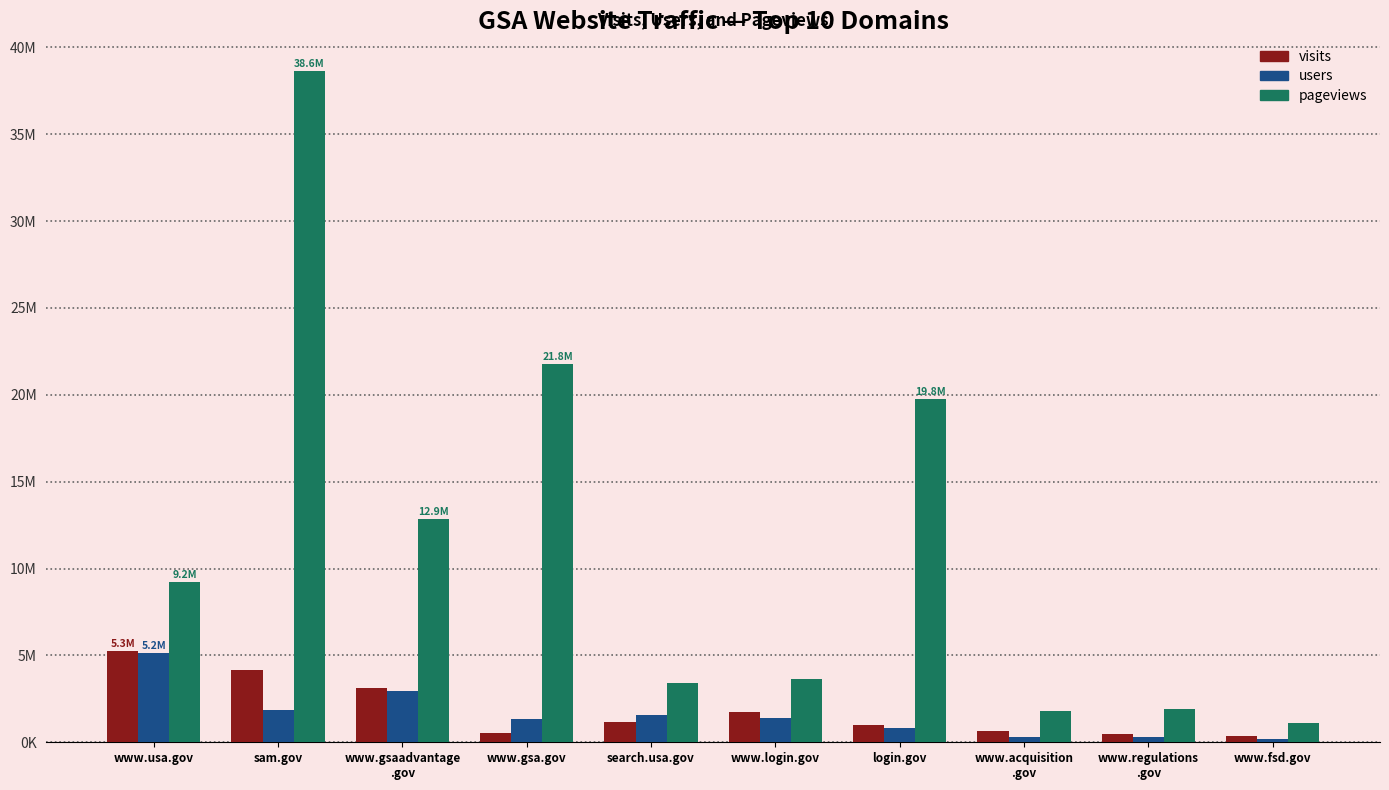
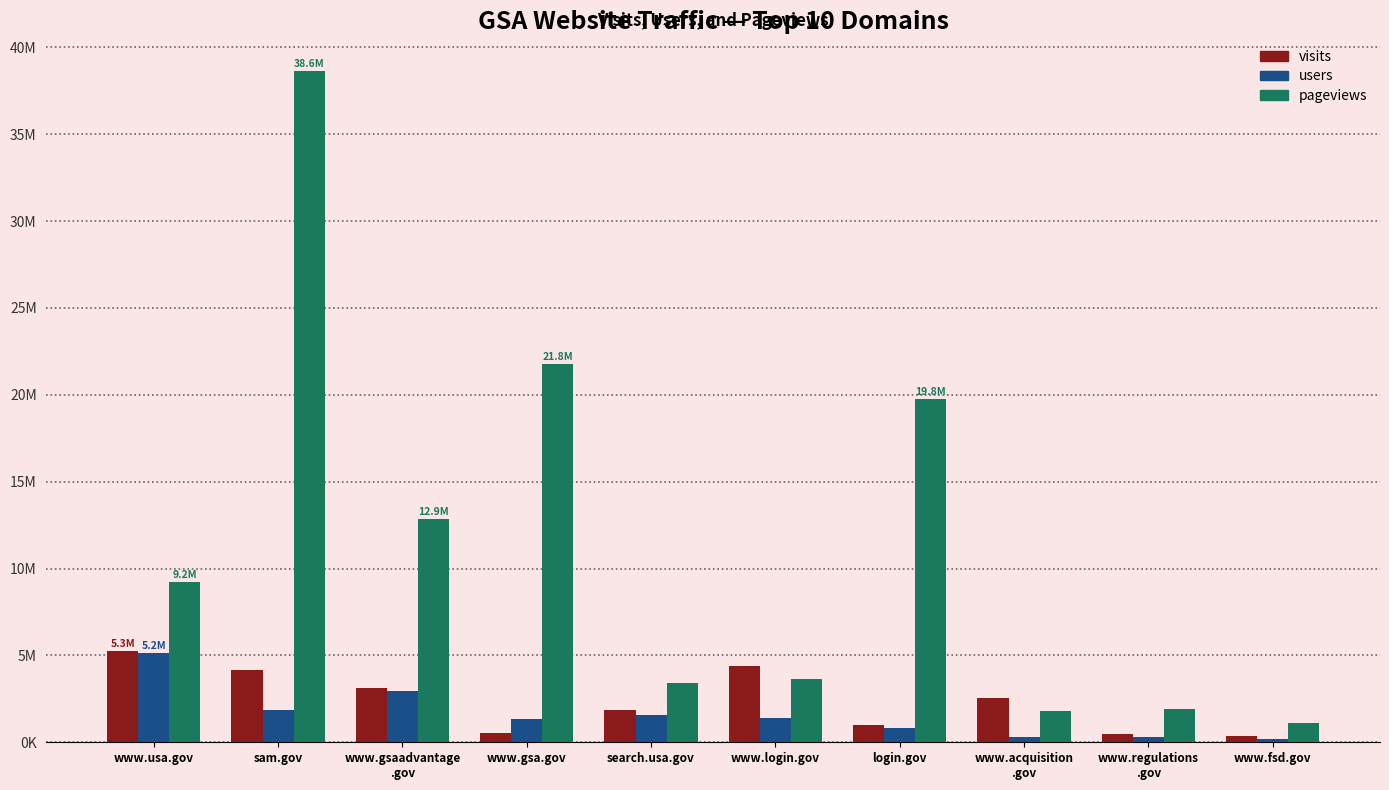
visits, search.usa.gov: 1100000 -> 1900000
visits, www.login.gov: 1700000 -> 4400000
visits, www.acquisition .gov: 600000 -> 2500000
